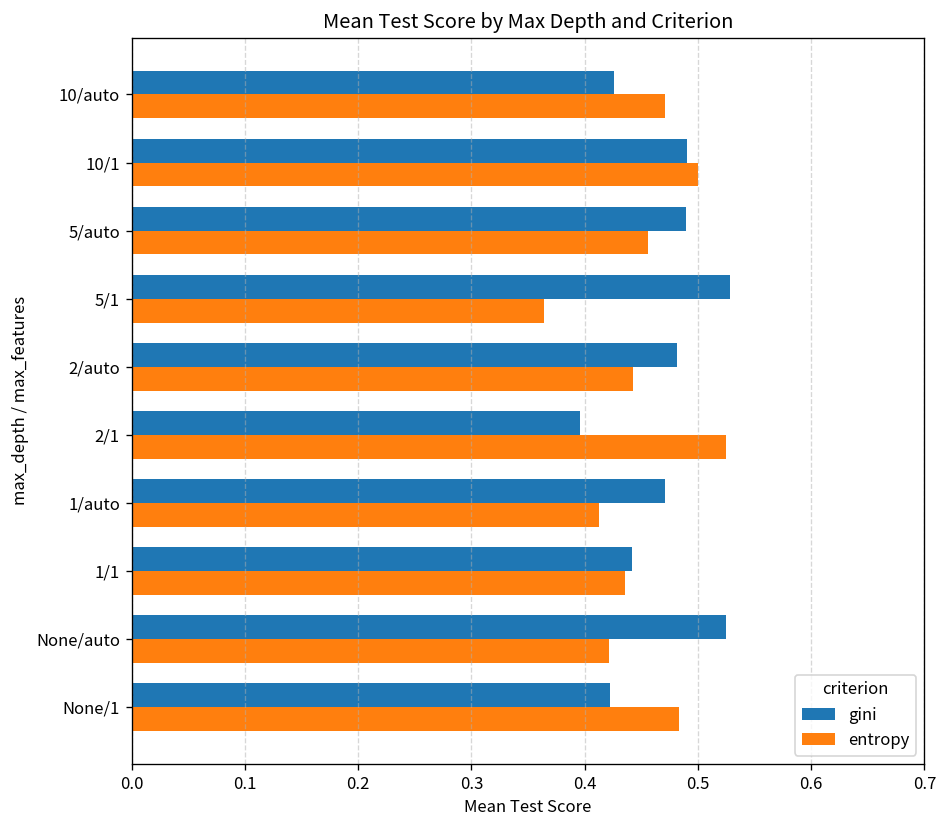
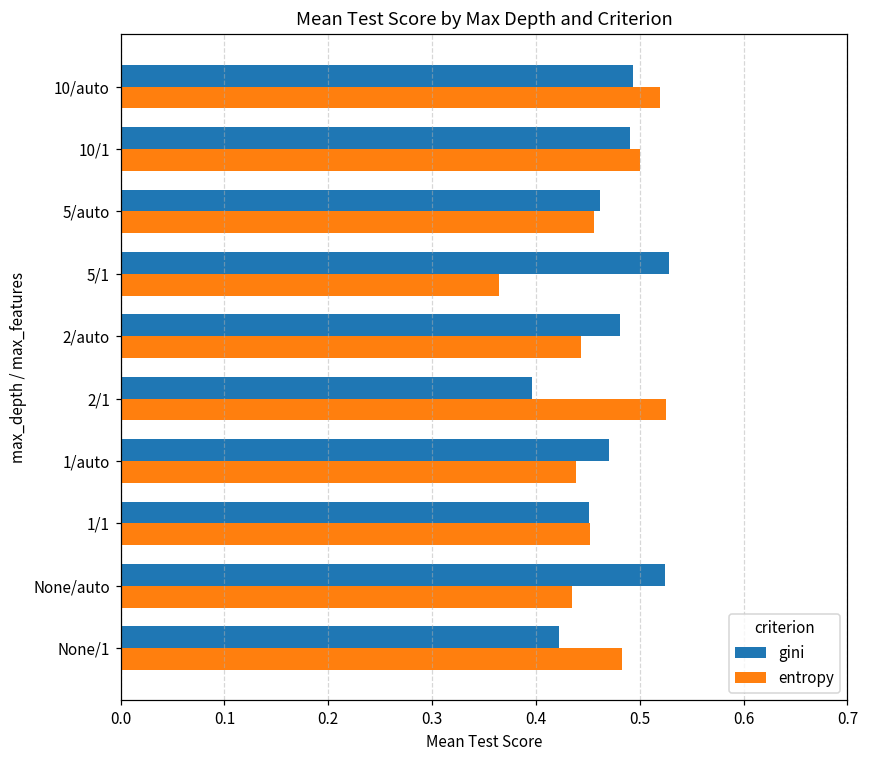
gini, 10/auto: 0.43 -> 0.49
entropy, 10/auto: 0.47 -> 0.52
gini, 5/auto: 0.49 -> 0.46
entropy, 1/auto: 0.41 -> 0.44
gini, 1/1: 0.44 -> 0.45
entropy, 1/1: 0.44 -> 0.45
entropy, None/auto: 0.42 -> 0.43
